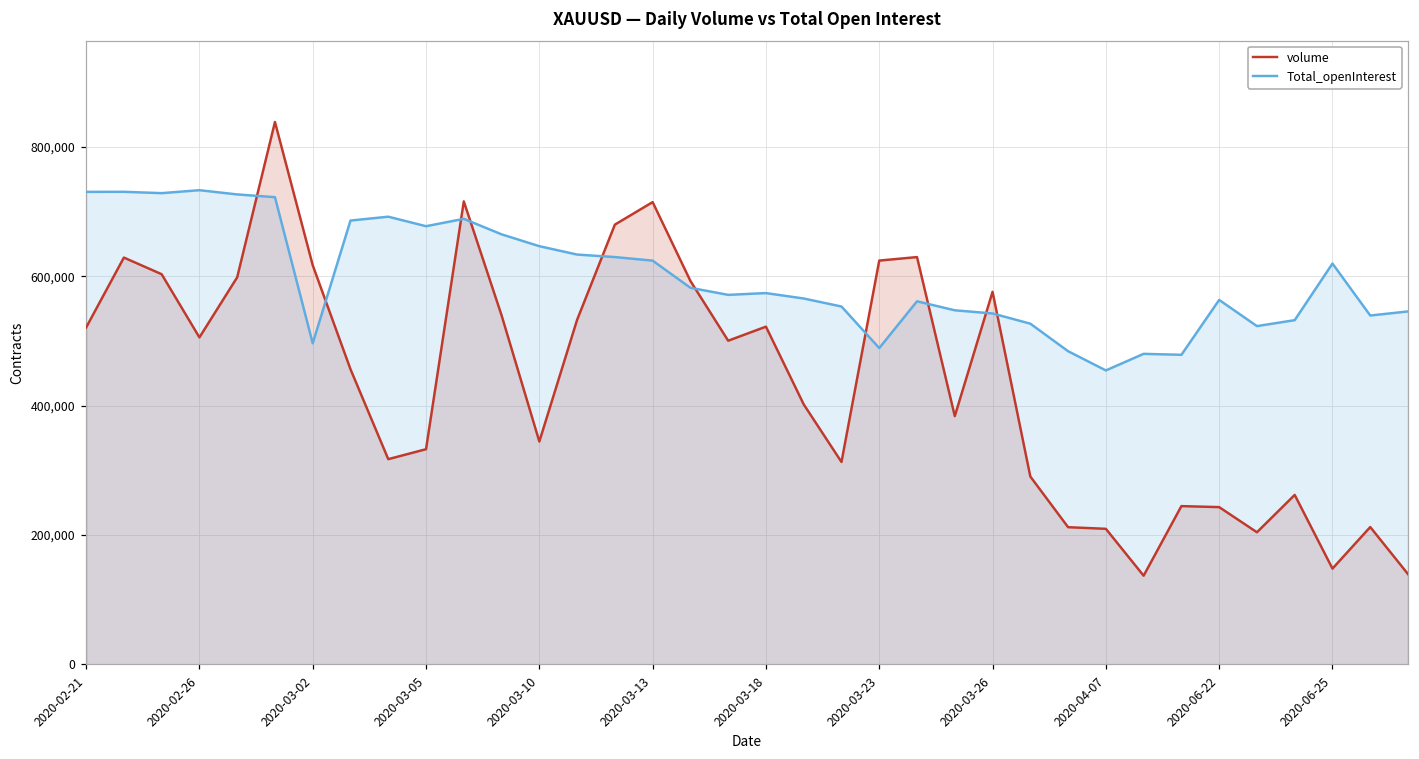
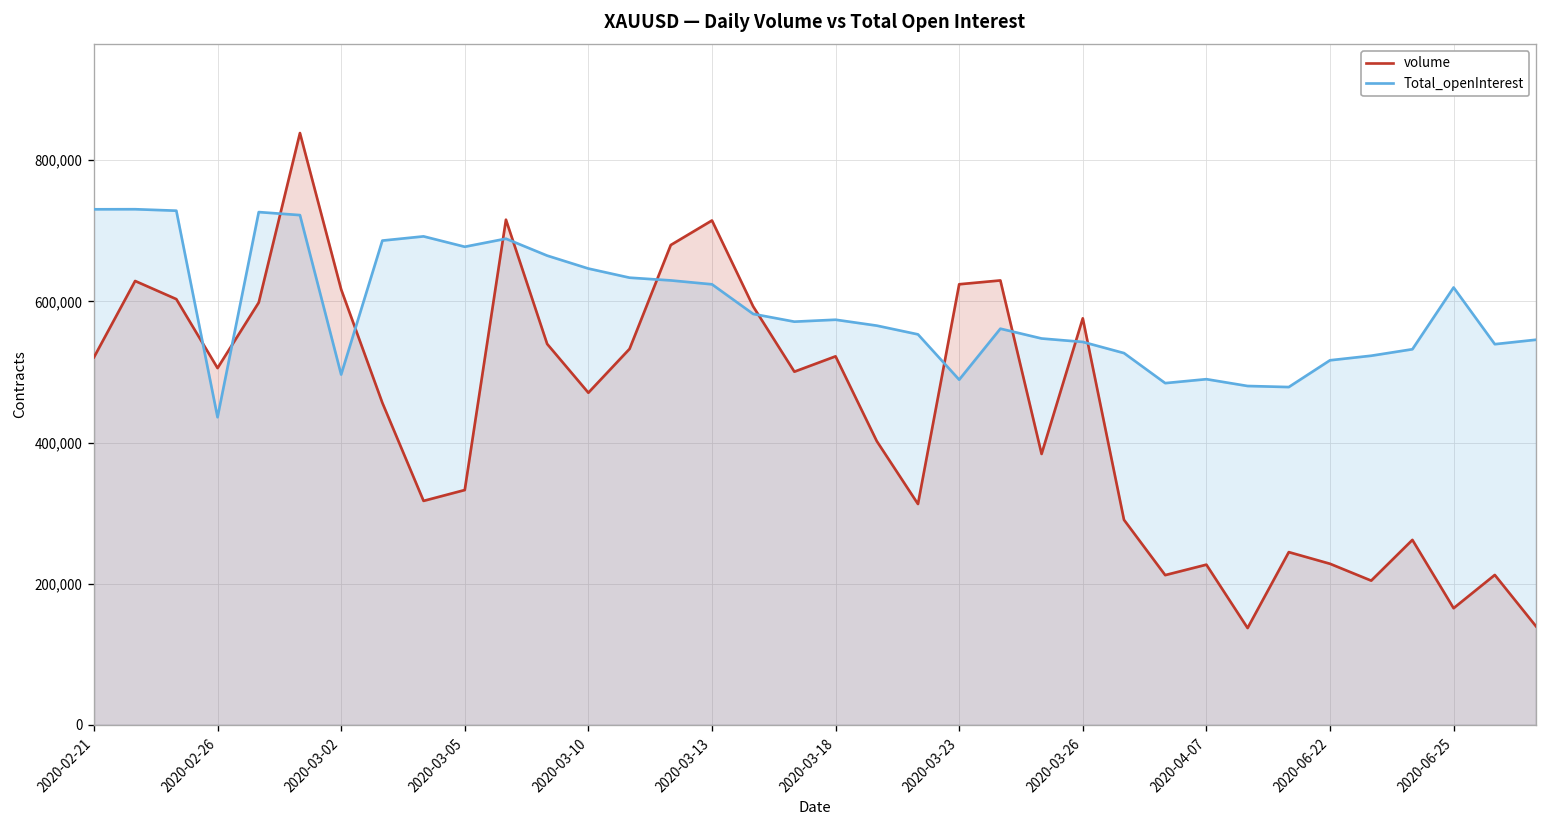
Total_openInterest, 2020-02-26: 730,000 -> 440,000
volume, 2020-03-10: 340,000 -> 470,000
volume, 2020-04-07: 210,000 -> 230,000
Total_openInterest, 2020-04-07: 450,000 -> 490,000
volume, 2020-06-22: 240,000 -> 230,000
Total_openInterest, 2020-06-22: 560,000 -> 520,000
volume, 2020-06-25: 150,000 -> 170,000
